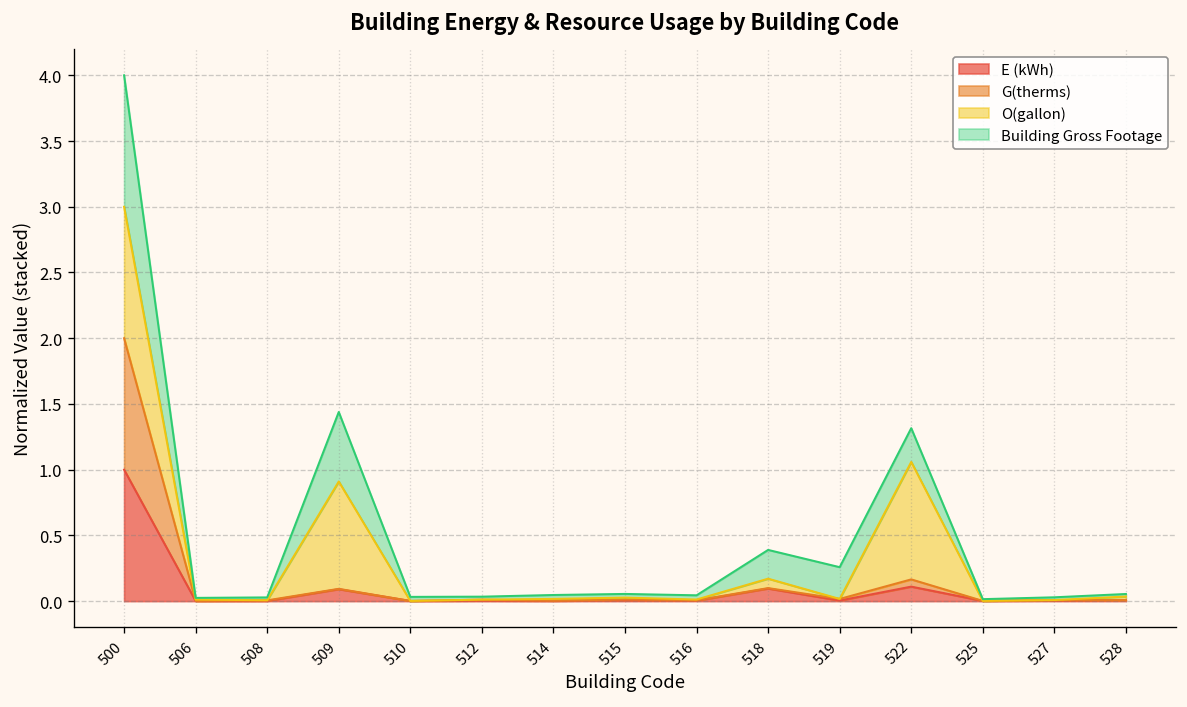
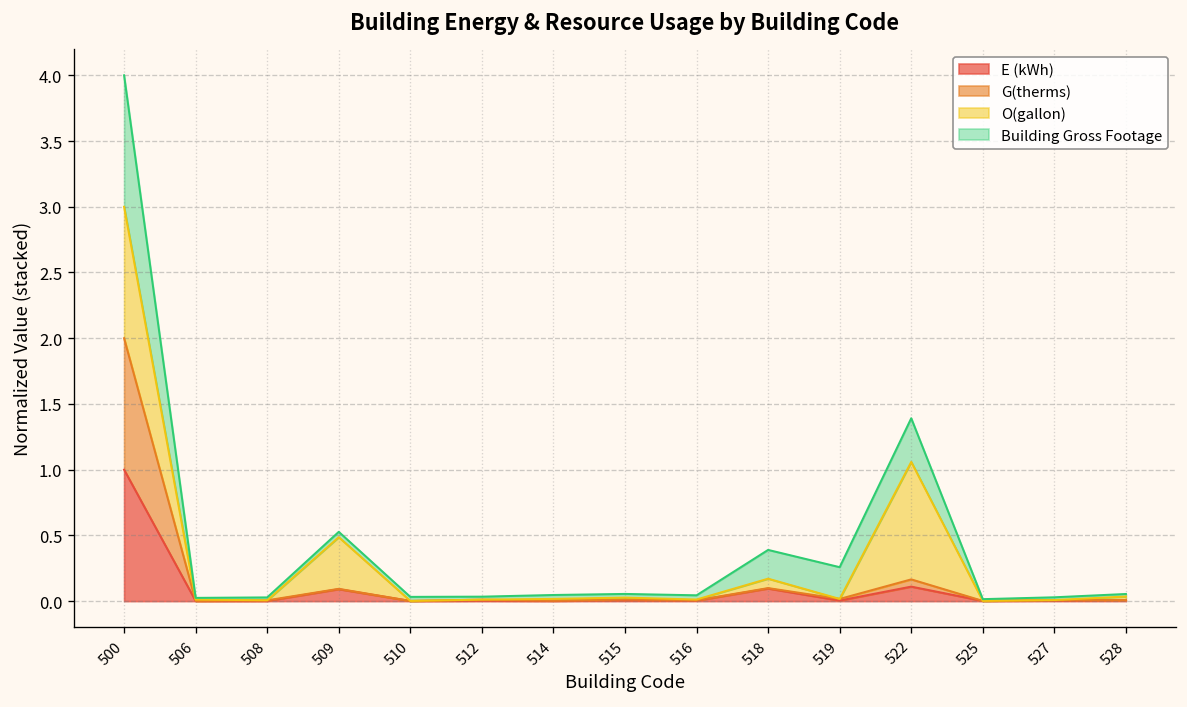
O(gallon), 509: 0.82 -> 0.39
Building Gross Footage, 509: 0.53 -> 0.04
Building Gross Footage, 522: 0.26 -> 0.33
